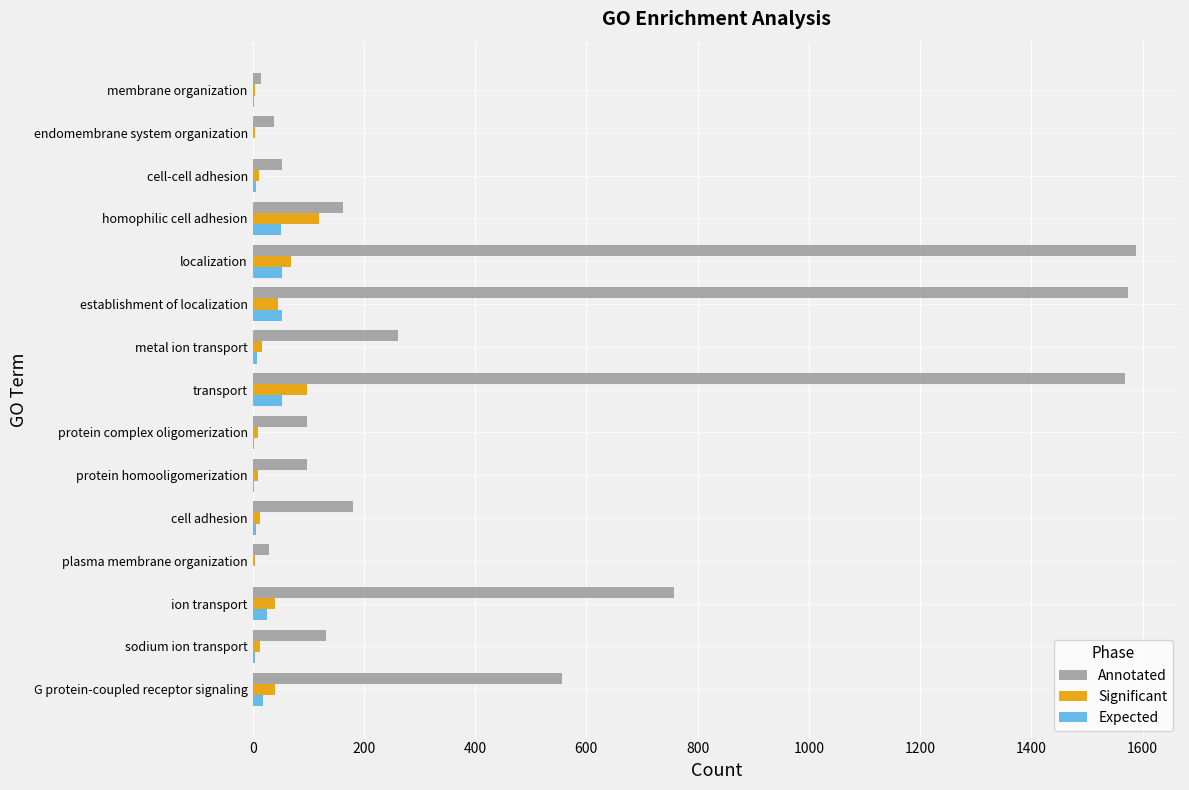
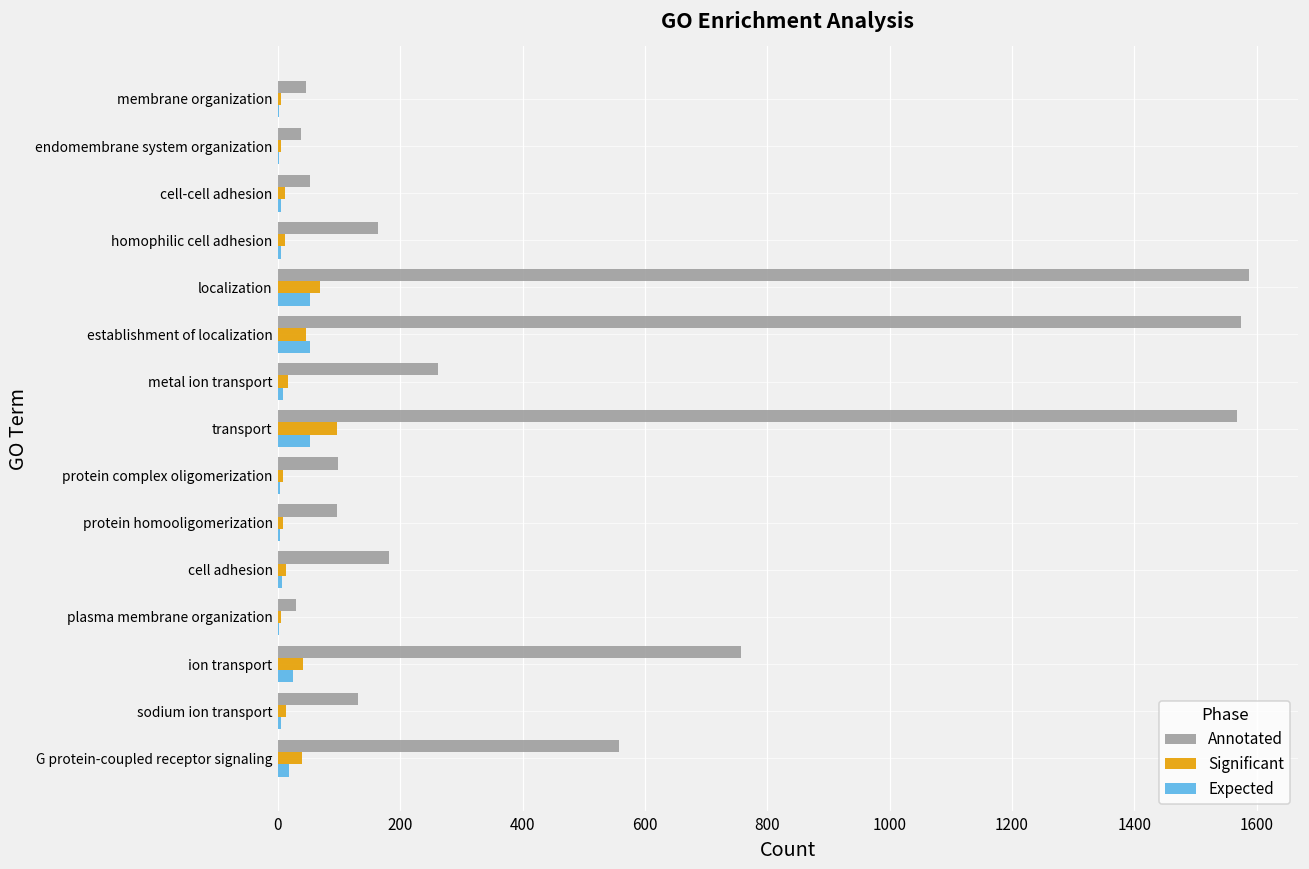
Annotated, membrane organization: 20 -> 50
Significant, homophilic cell adhesion: 120 -> 10
Expected, homophilic cell adhesion: 50 -> 10
